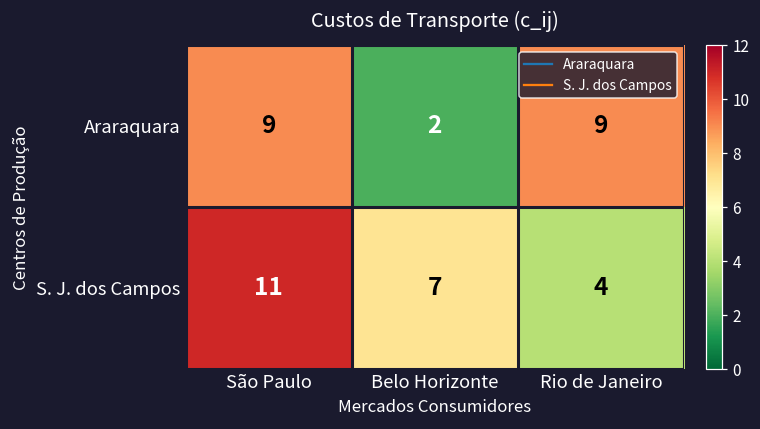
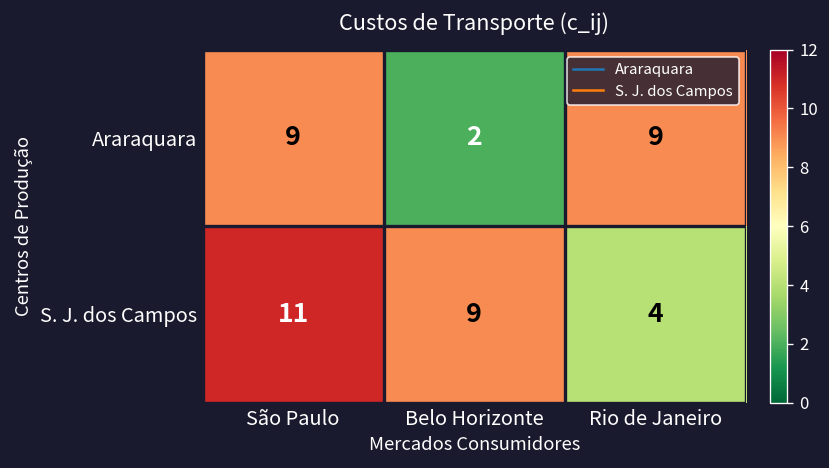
S. J. dos Campos, Belo Horizonte: 7 -> 9
